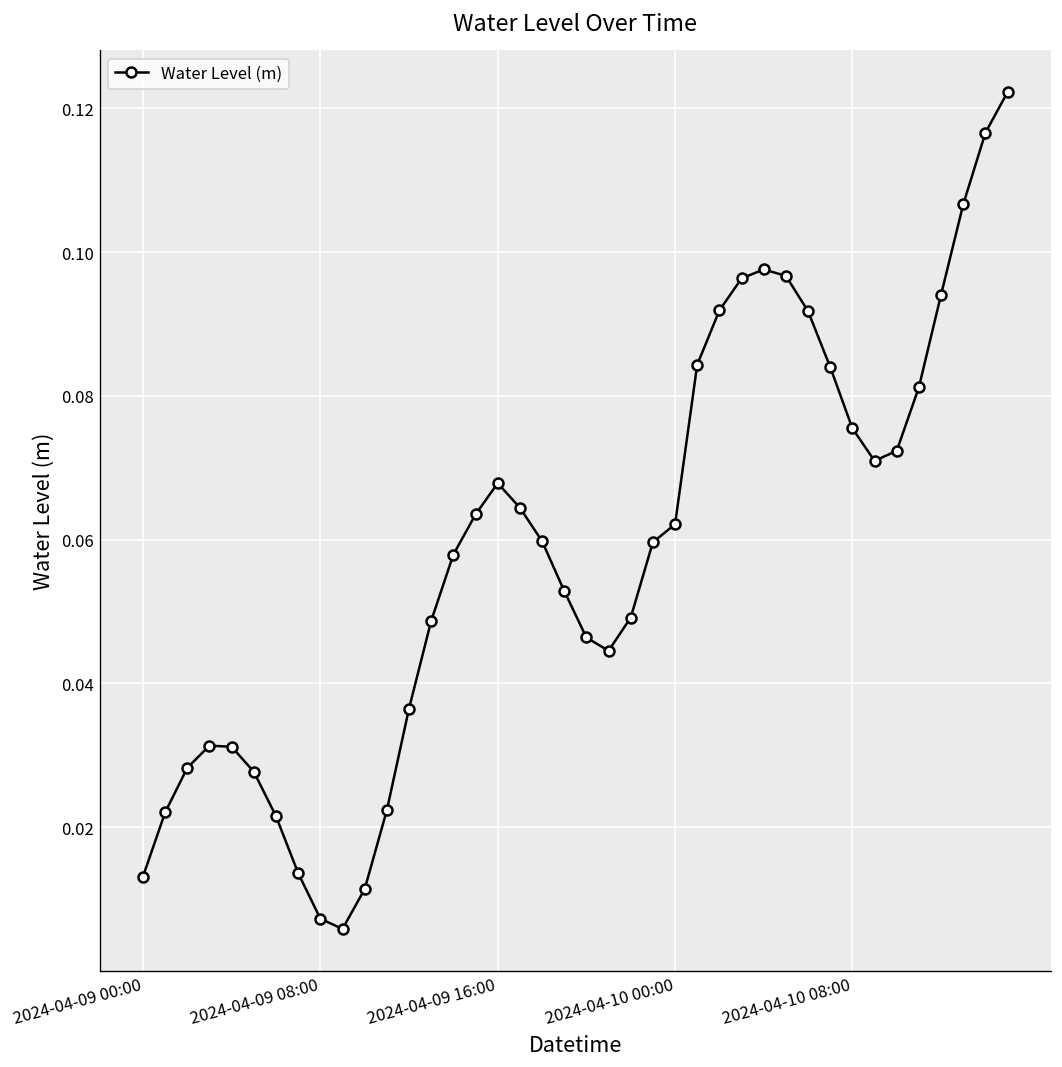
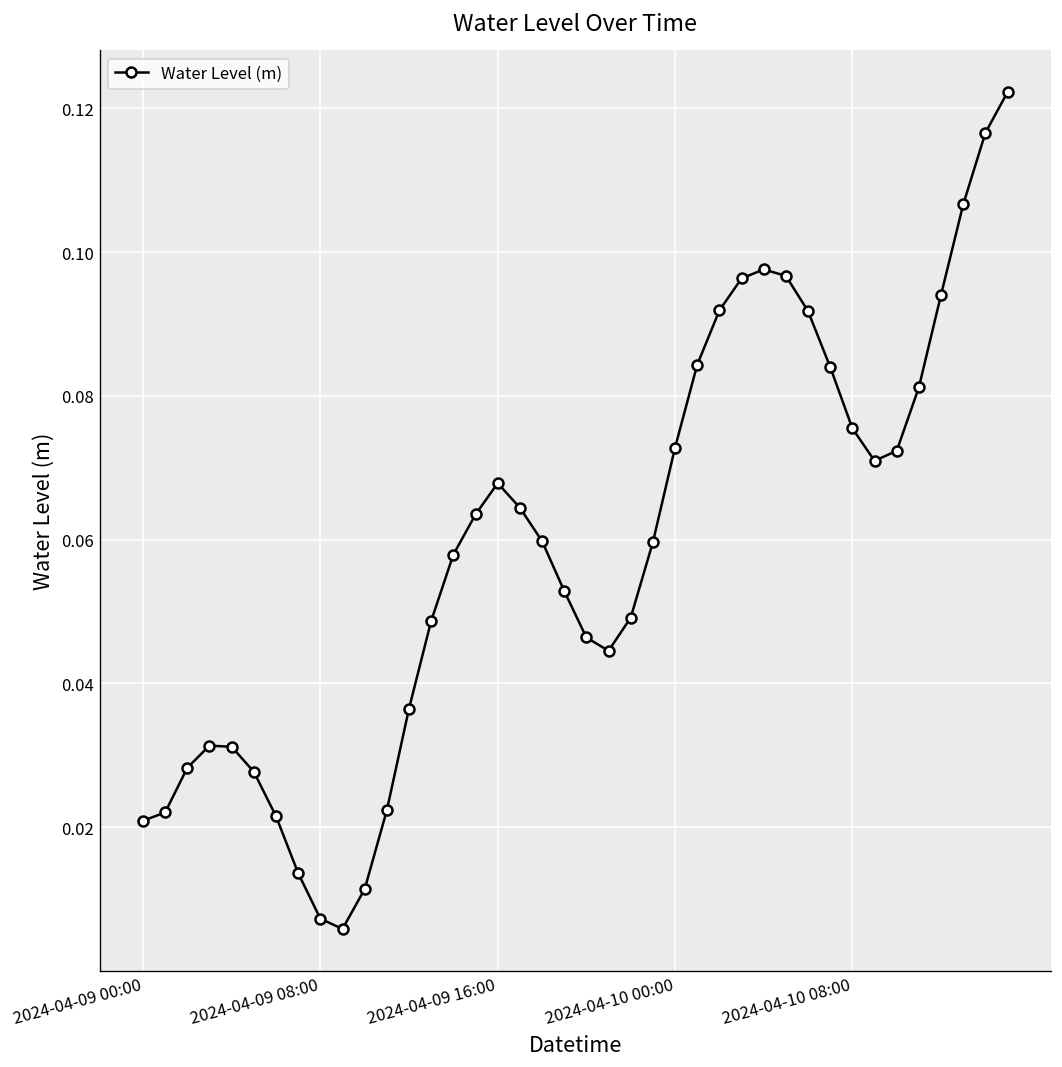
2024-04-09 00:00: 0.013 -> 0.021
2024-04-10 00:00: 0.062 -> 0.073
